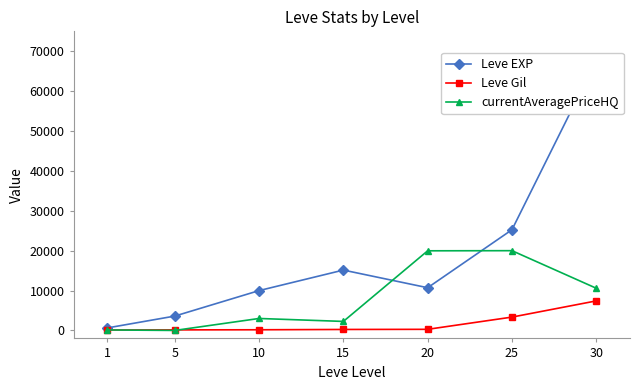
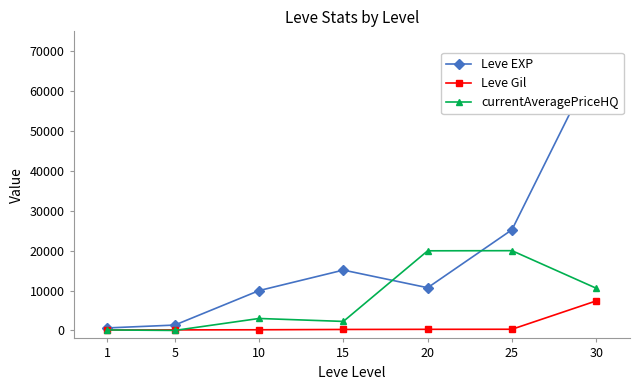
Leve EXP, 5: 4000 -> 1000
Leve Gil, 25: 3000 -> 0
